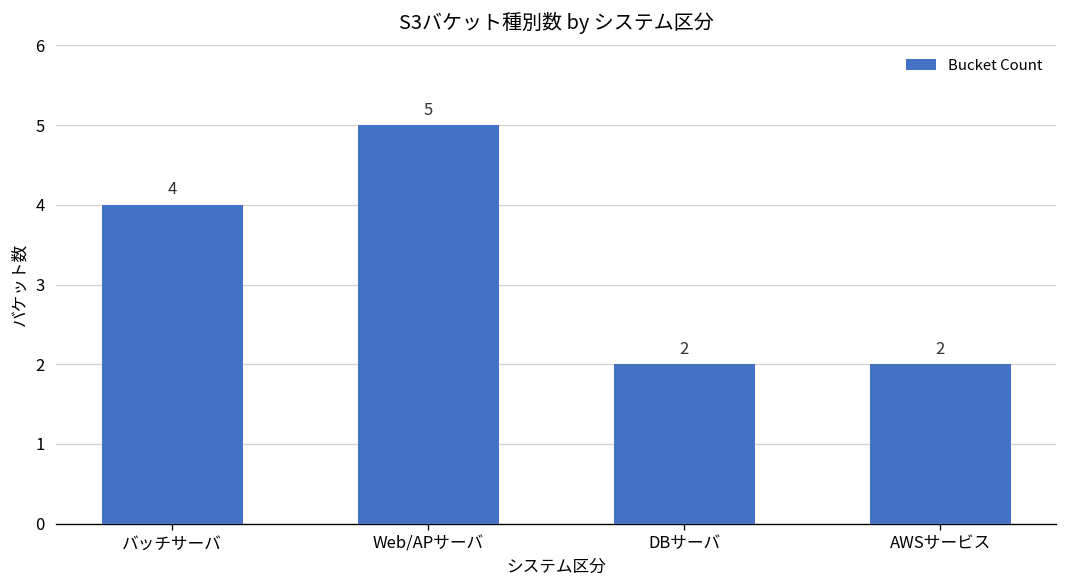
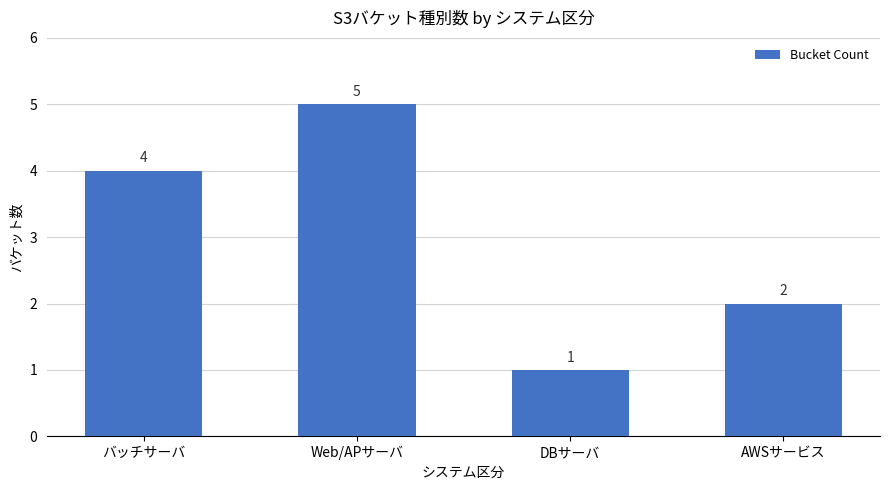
DBサーバ: 2 -> 1
